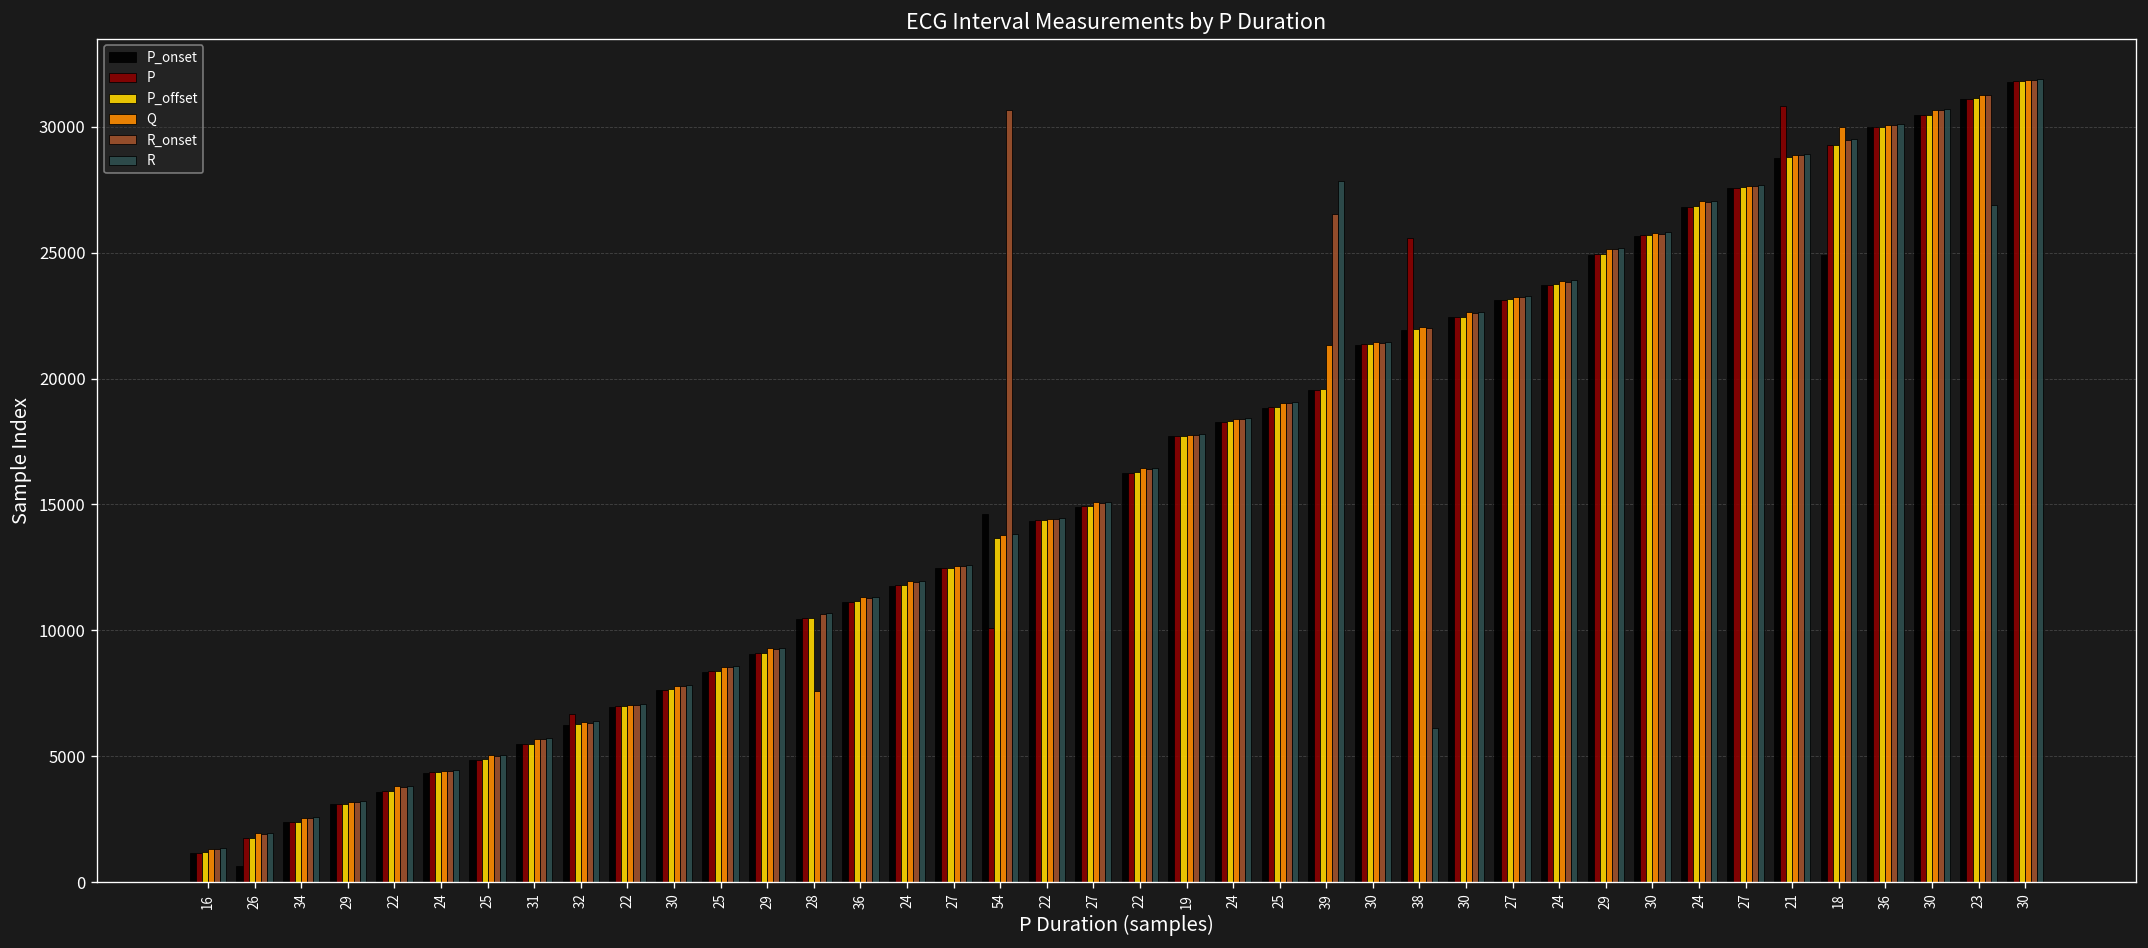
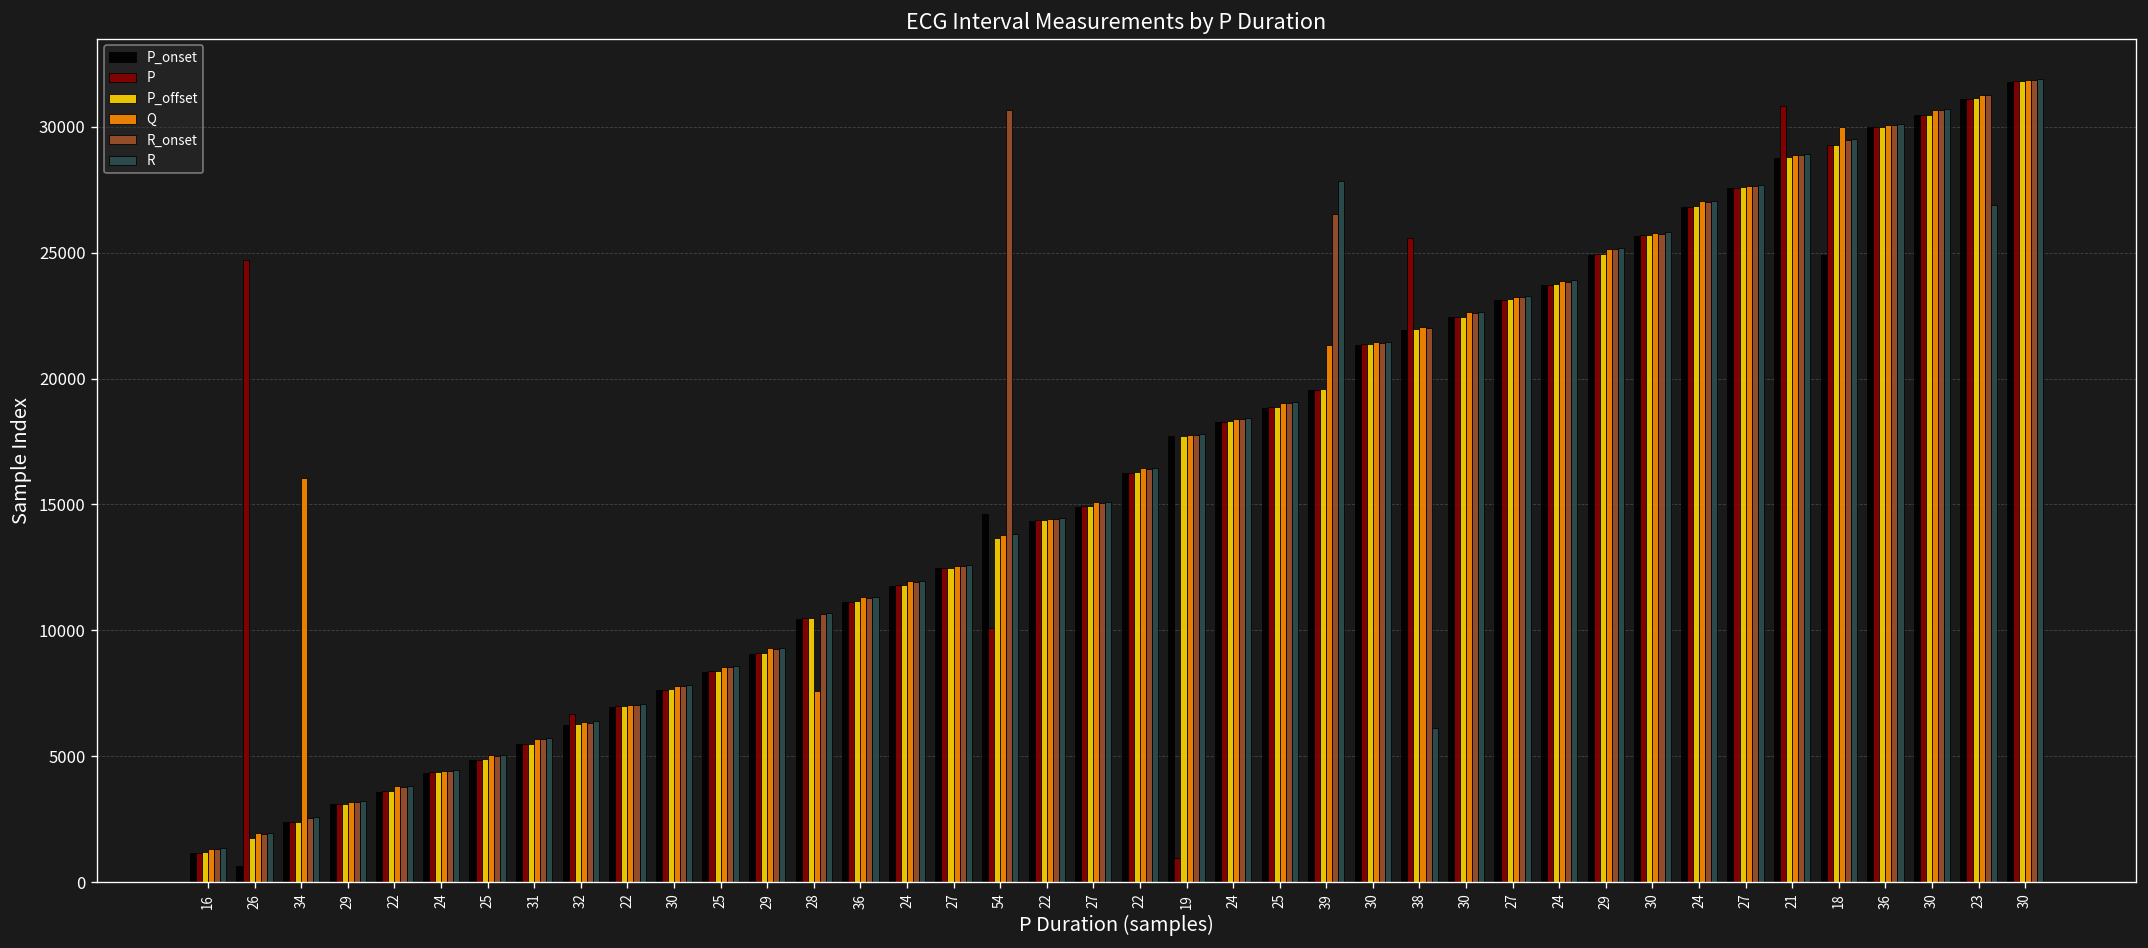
P, 26: 1700 -> 24700
Q, 34: 2600 -> 16100
P, 19: 17700 -> 1000
